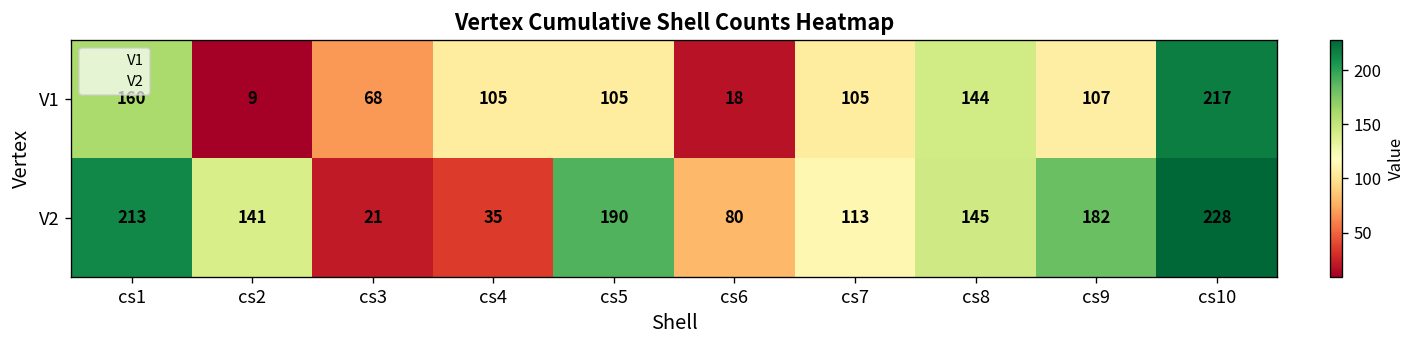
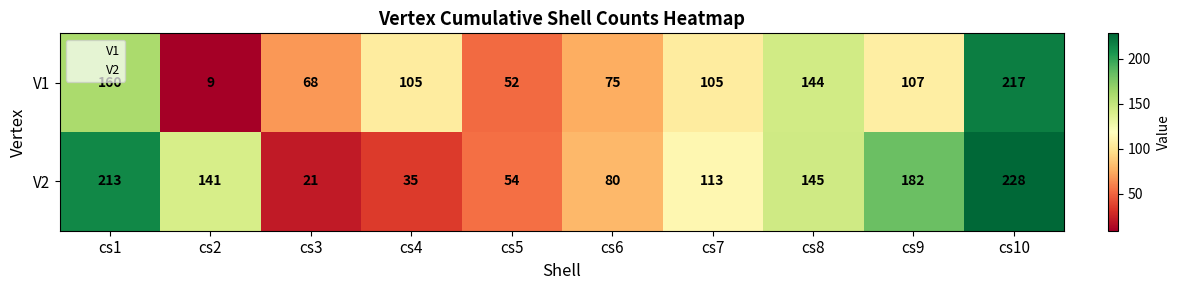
V1, cs5: 105 -> 52
V1, cs6: 18 -> 75
V2, cs5: 190 -> 54
